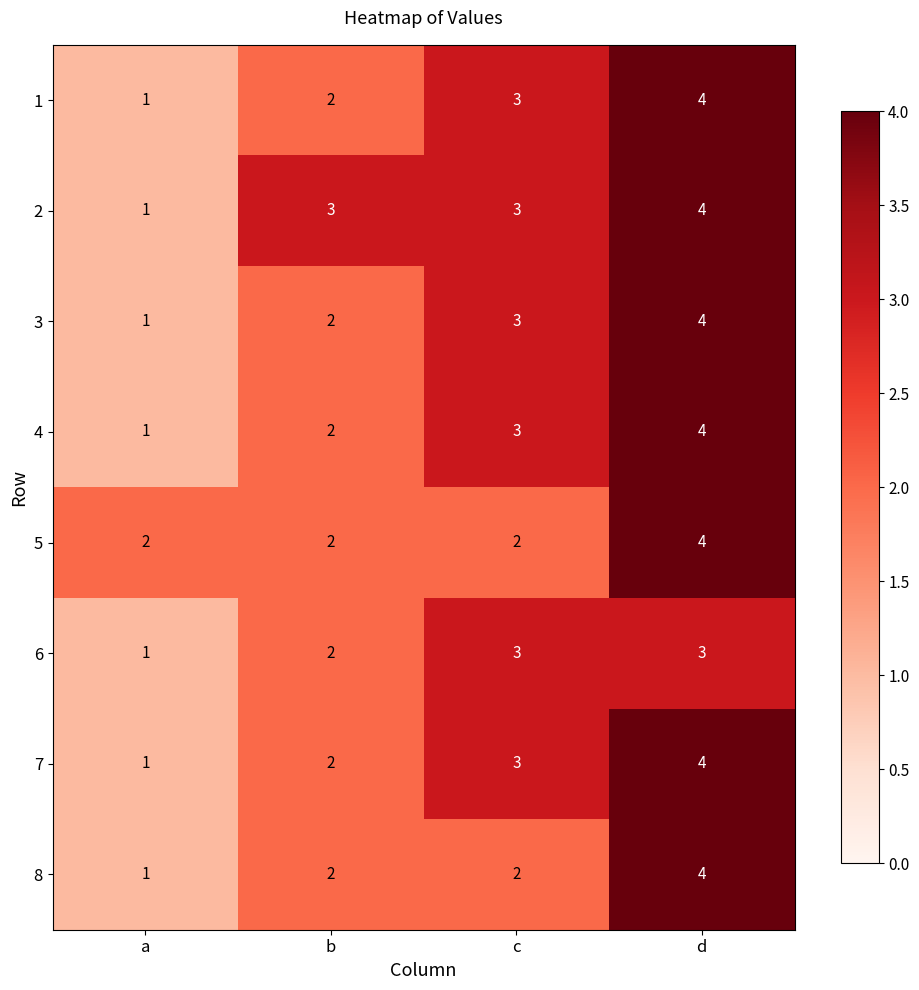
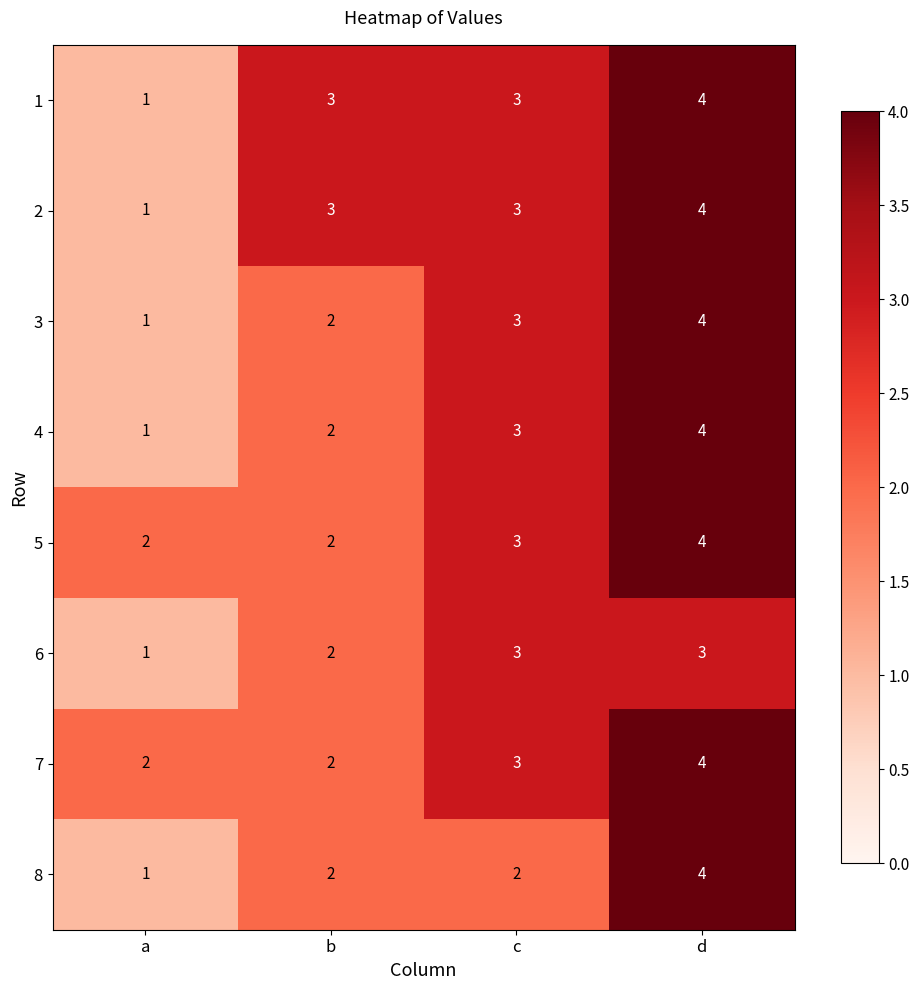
1, b: 2 -> 3
5, c: 2 -> 3
7, a: 1 -> 2
